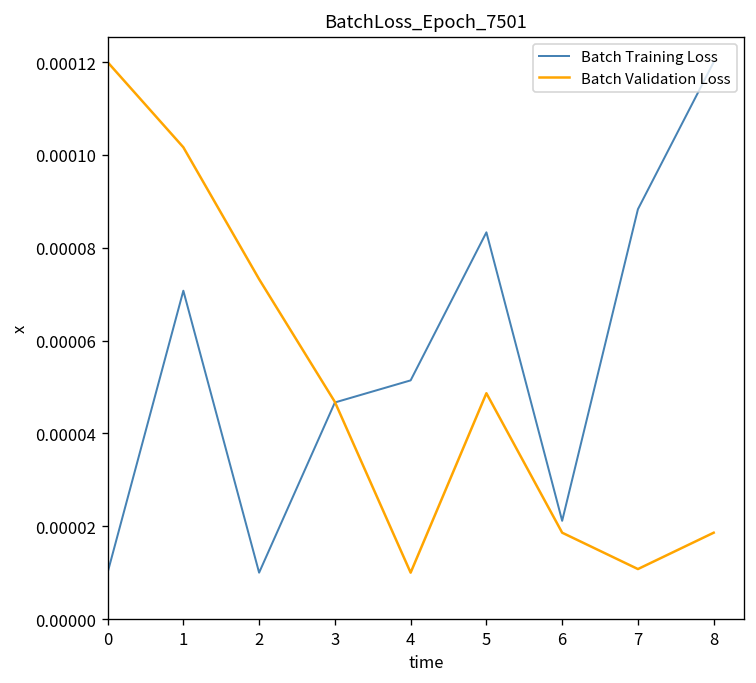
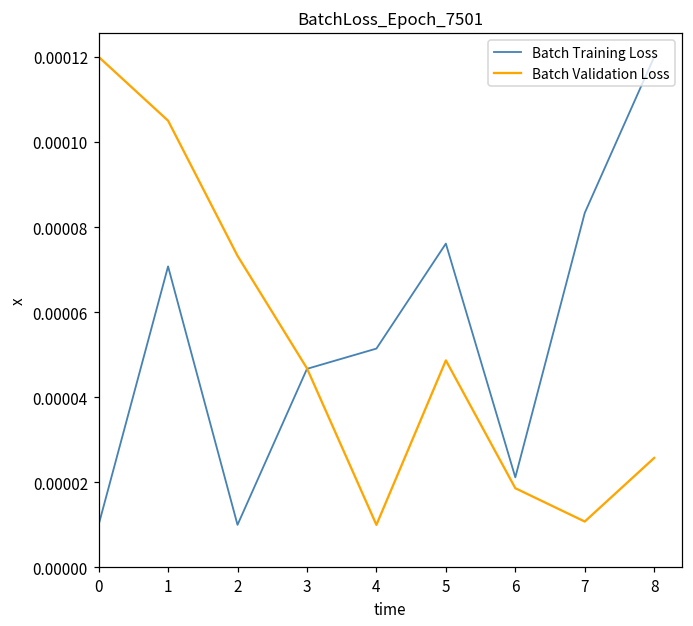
Batch Validation Loss, 1: 0.000102 -> 0.000105
Batch Training Loss, 5: 0.000083 -> 0.000076
Batch Training Loss, 7: 0.000088 -> 0.000083
Batch Validation Loss, 8: 0.000019 -> 0.000026
